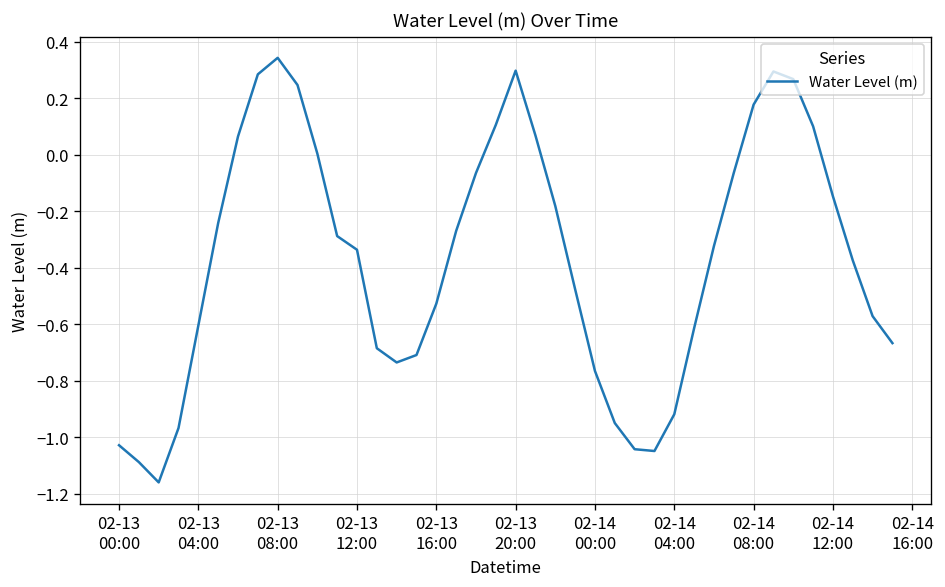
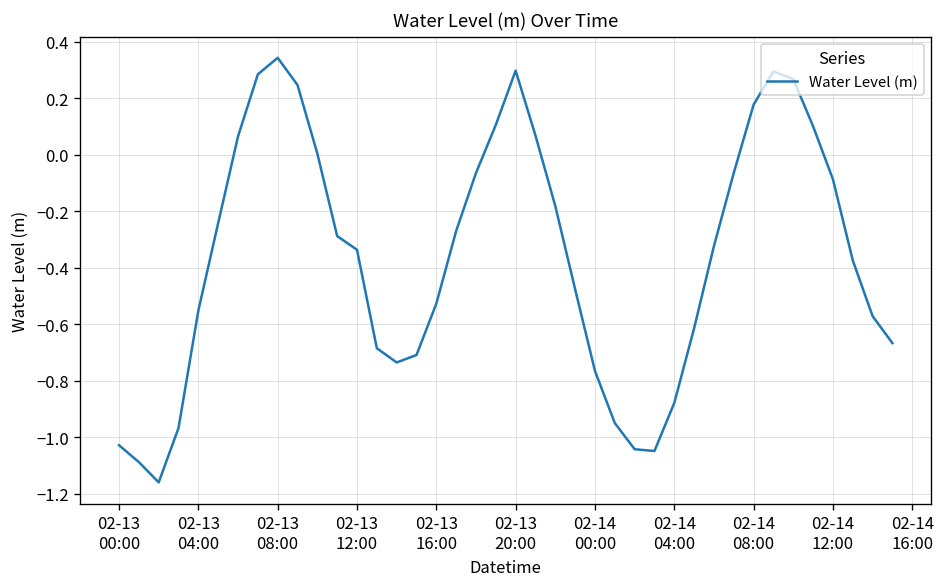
02-13 04:00: -0.60 -> -0.55
02-14 04:00: -0.92 -> -0.88
02-14 12:00: -0.15 -> -0.09
